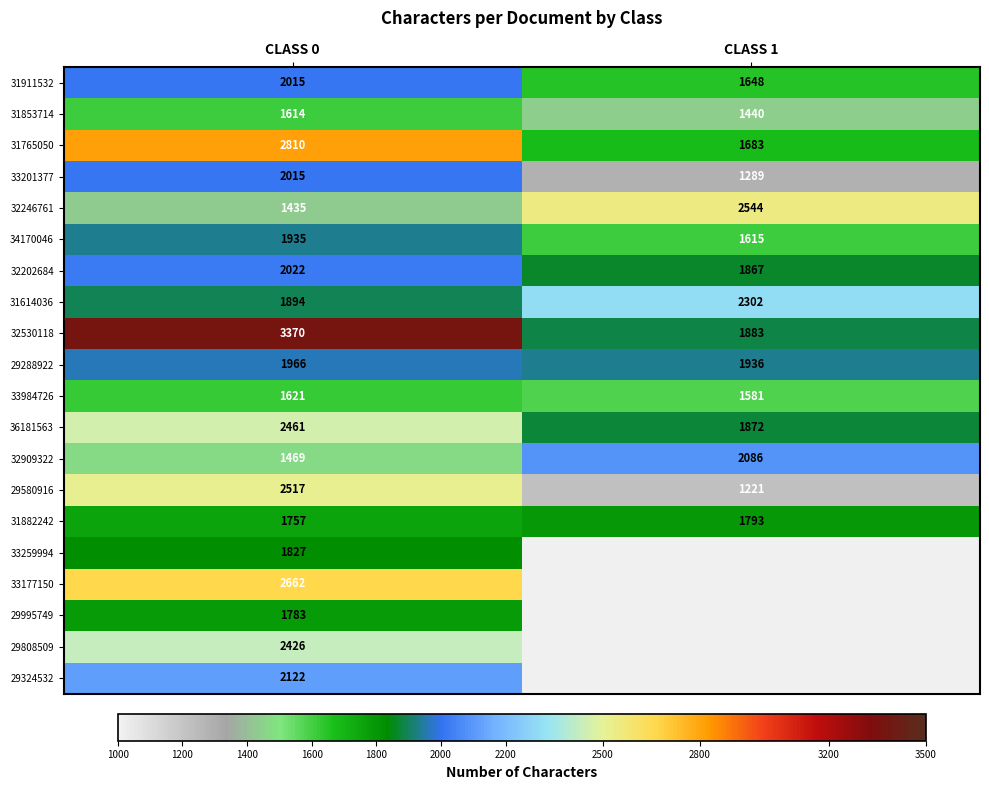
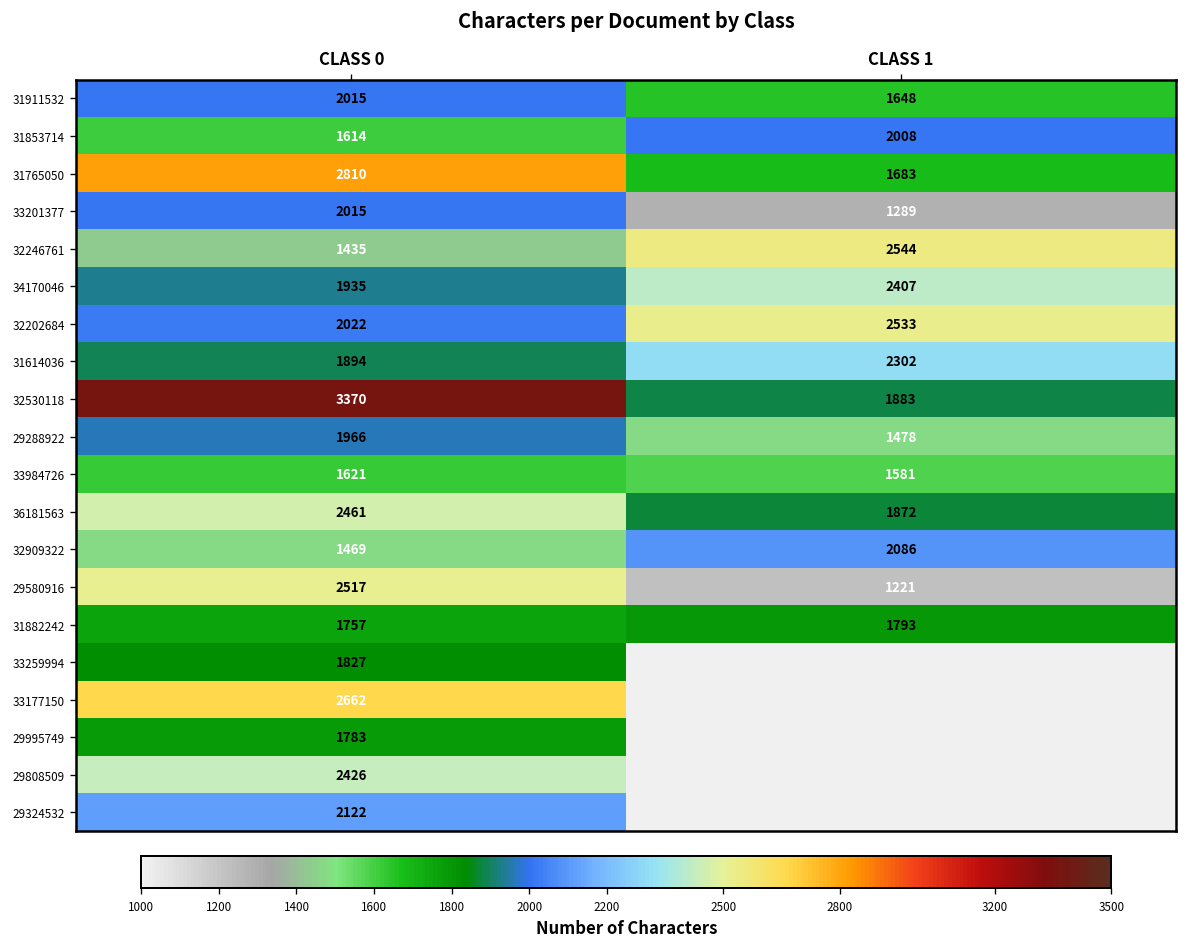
31853714, CLASS 1: 1440 -> 2008
34170046, CLASS 1: 1615 -> 2407
32202684, CLASS 1: 1867 -> 2533
29288922, CLASS 1: 1936 -> 1478
